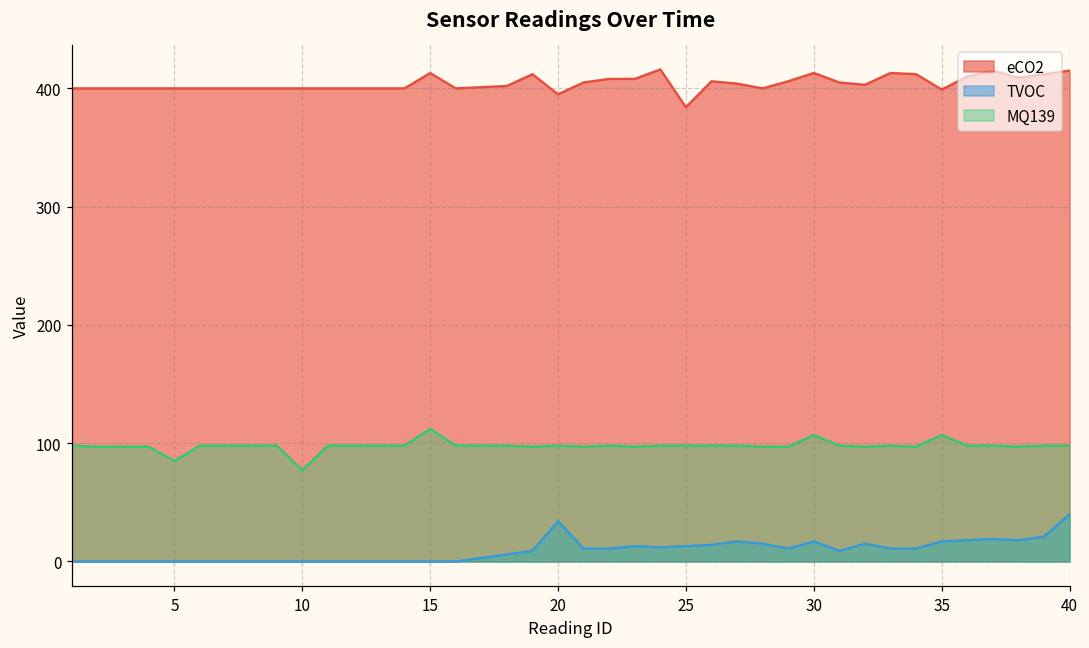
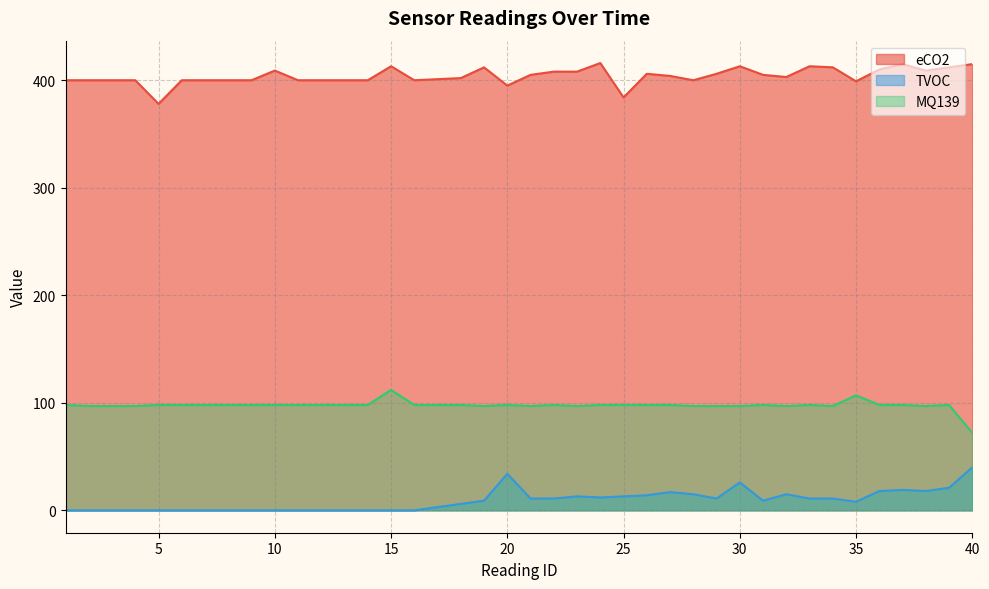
eCO2, 5: 400 -> 378
MQ139, 5: 85 -> 98
eCO2, 10: 400 -> 409
MQ139, 10: 77 -> 98
TVOC, 30: 17 -> 26
MQ139, 30: 107 -> 97
TVOC, 35: 17 -> 8
MQ139, 40: 98 -> 72
